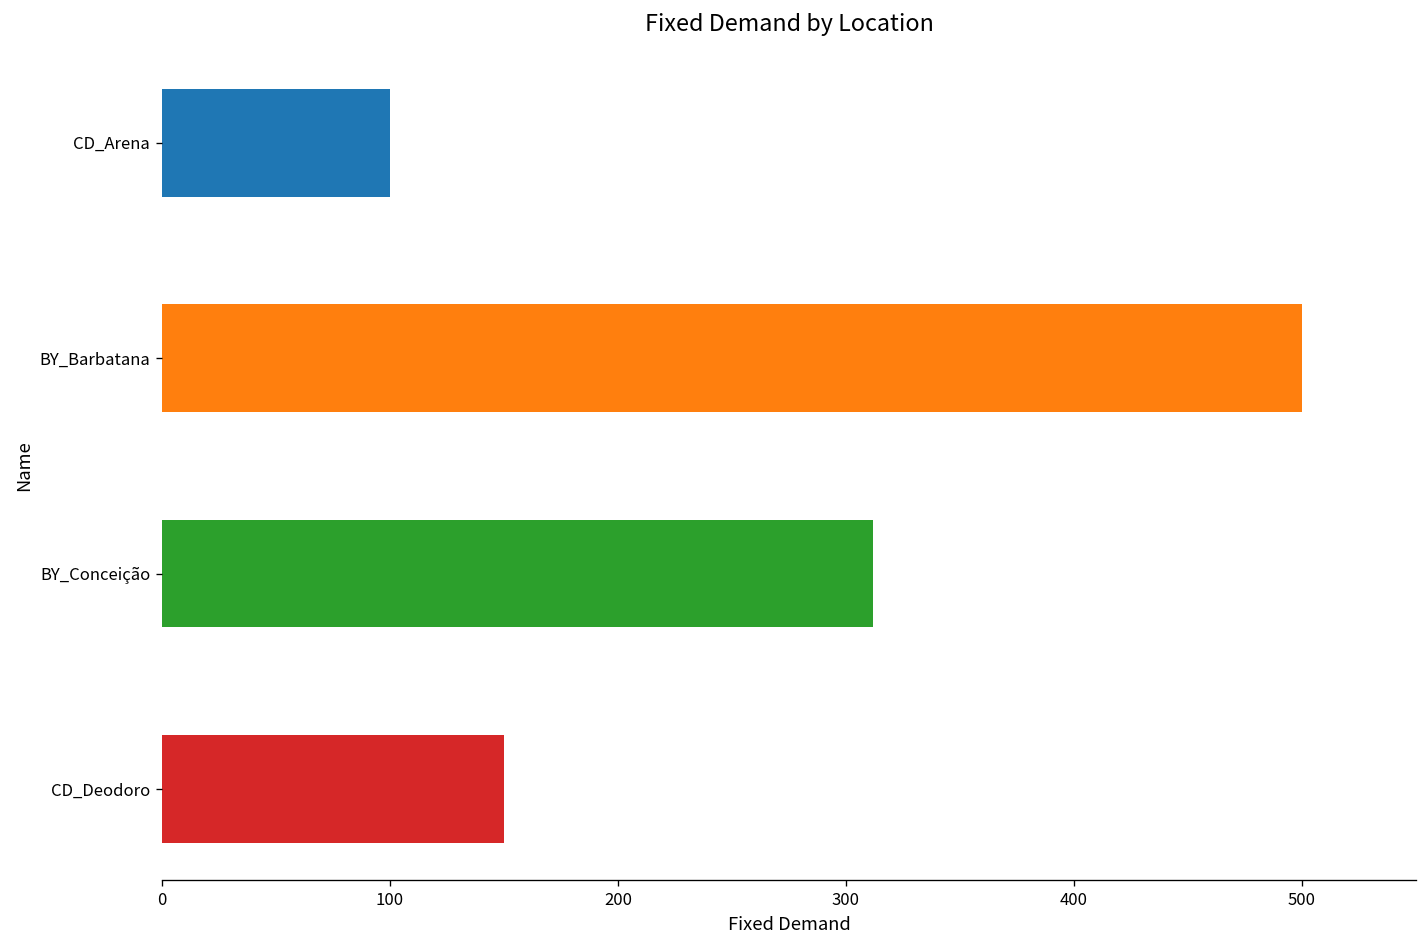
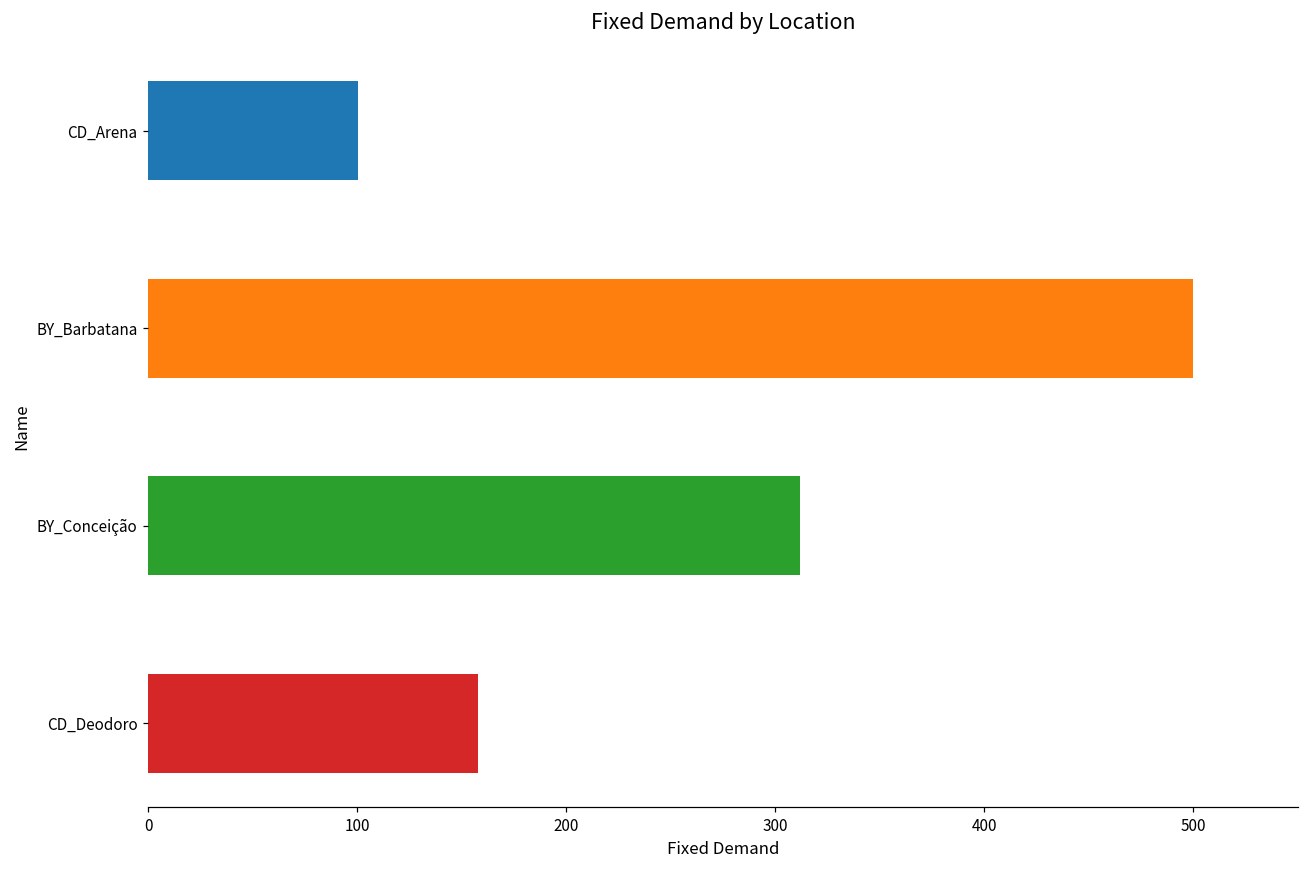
CD_Deodoro: 150 -> 158
